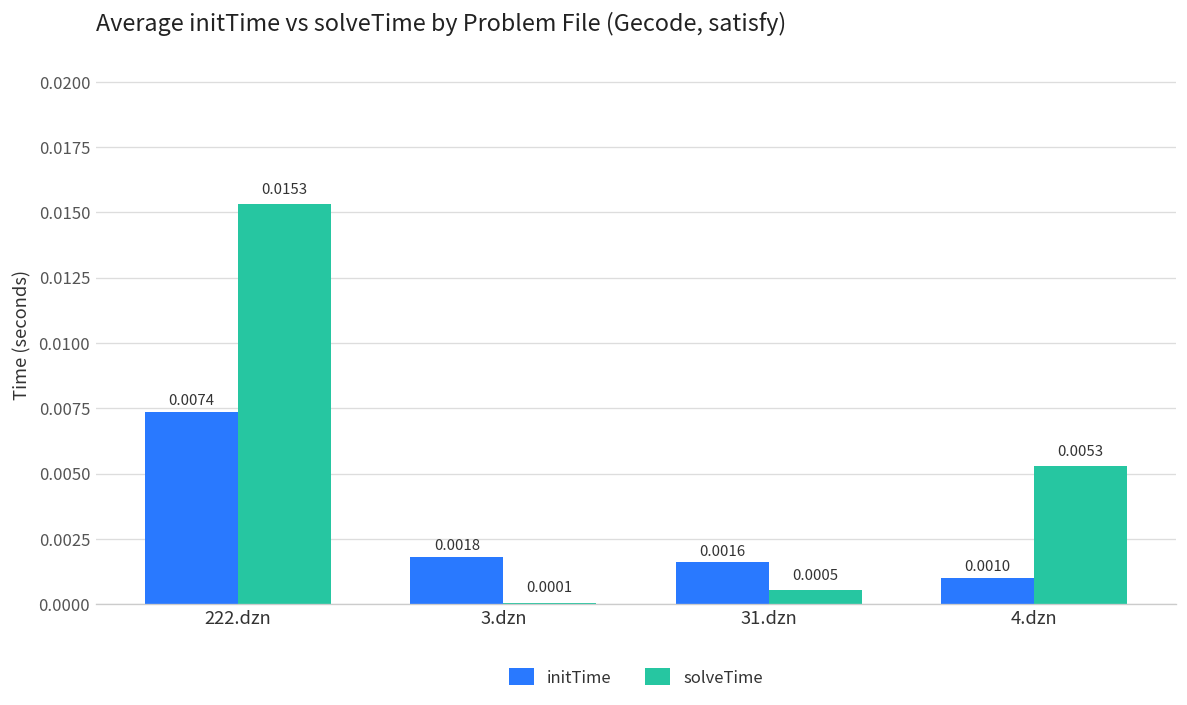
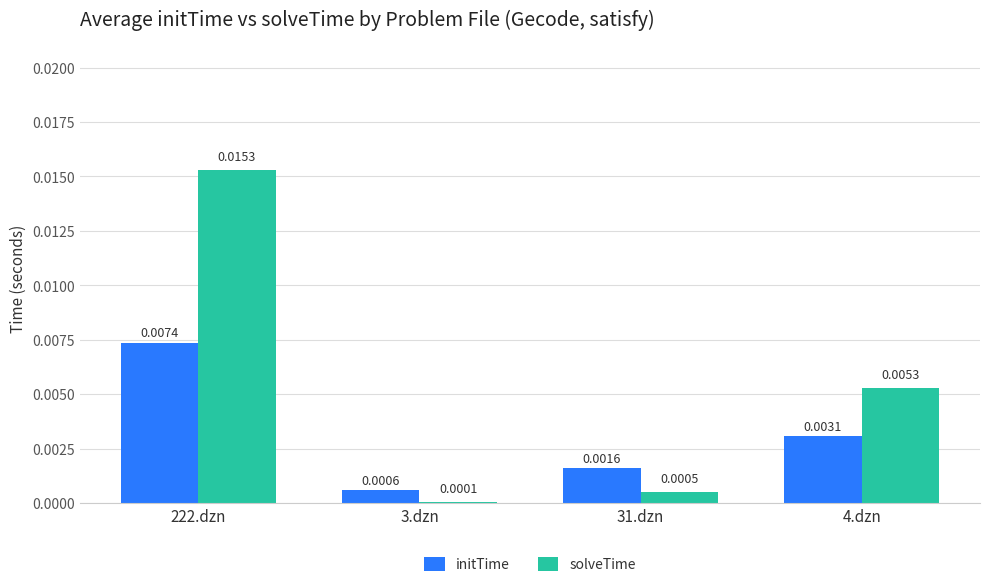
initTime, 3.dzn: 0.0018 -> 0.0006
initTime, 4.dzn: 0.0010 -> 0.0031
